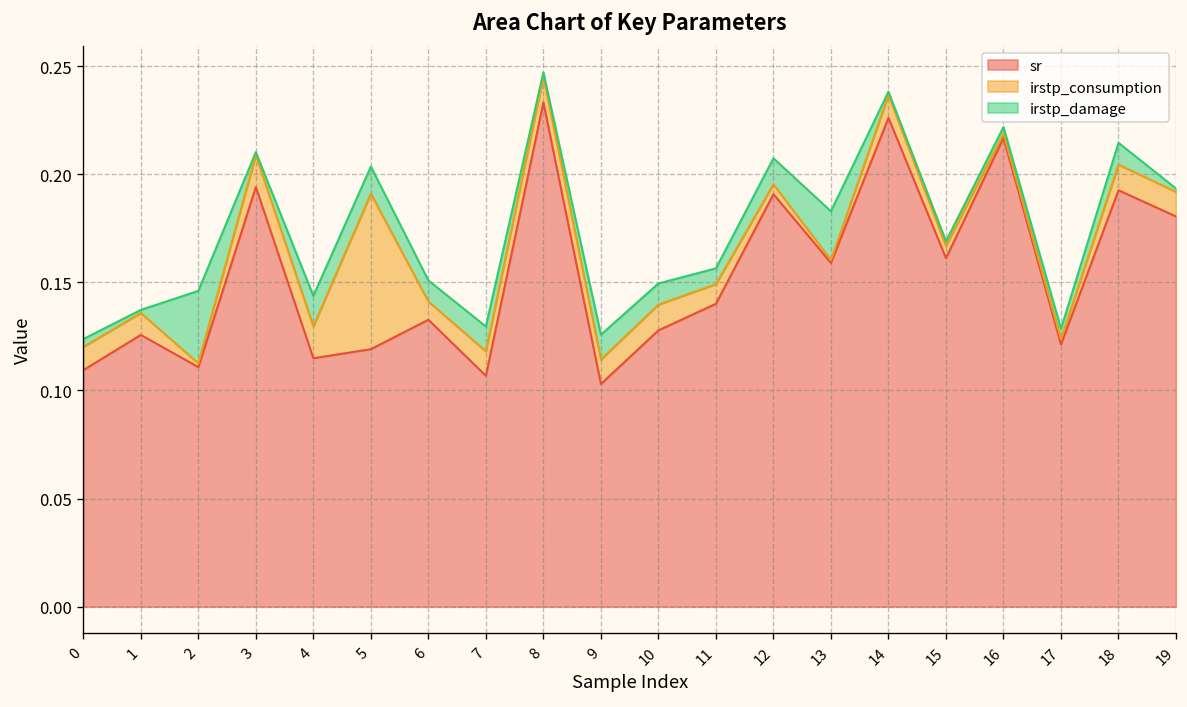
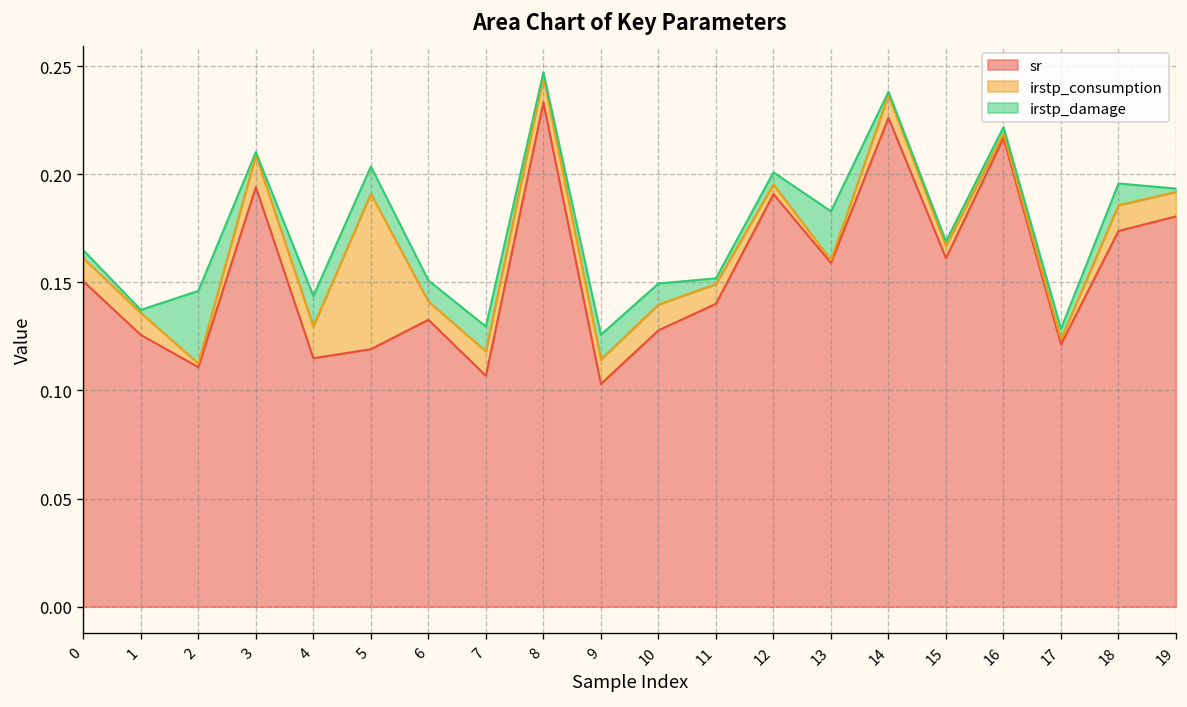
sr, 0: 0.109 -> 0.151
irstp_damage, 11: 0.007 -> 0.003
irstp_damage, 12: 0.012 -> 0.006
sr, 18: 0.193 -> 0.174
